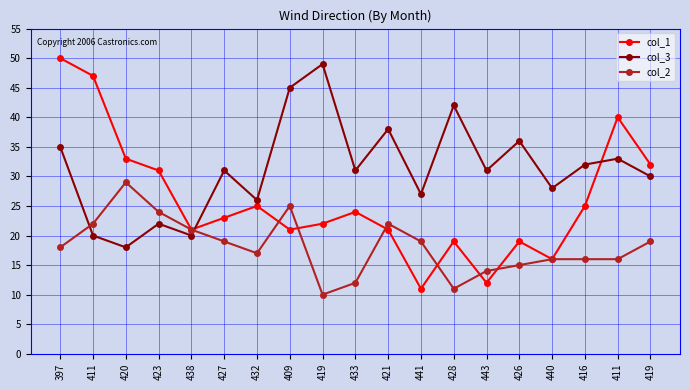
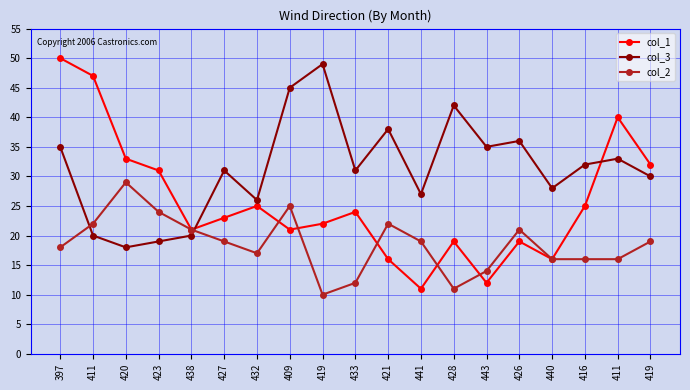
col_3, 423: 22 -> 19
col_1, 421: 21 -> 16
col_3, 443: 31 -> 35
col_2, 426: 15 -> 21
